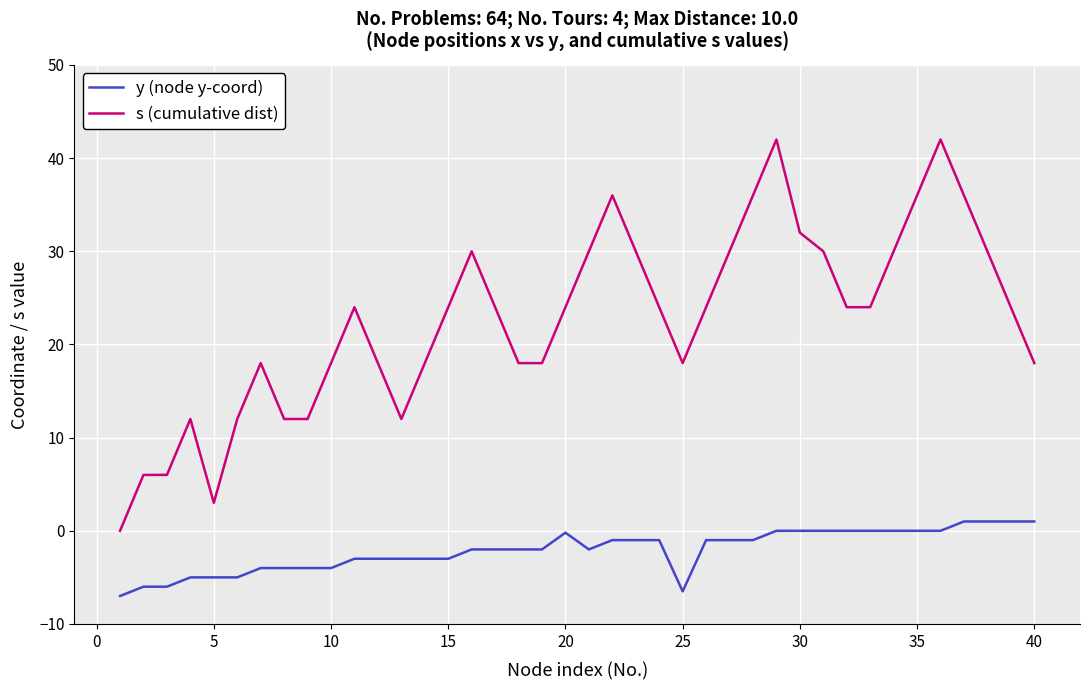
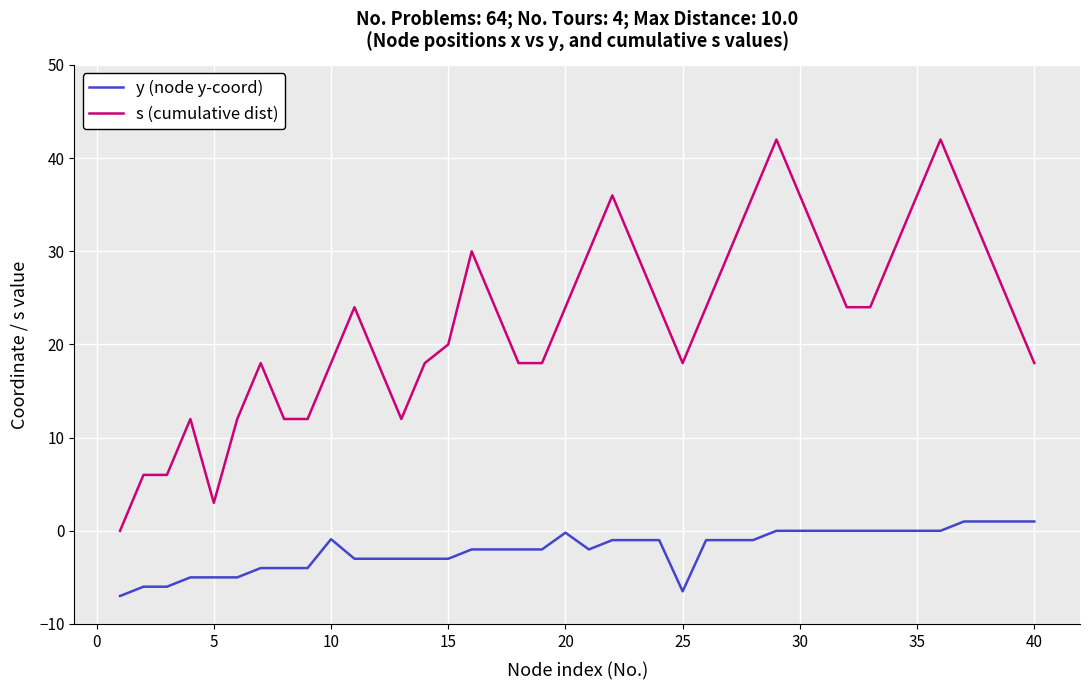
y (node y-coord), 10: -4 -> -1
s (cumulative dist), 15: 24 -> 20
s (cumulative dist), 30: 32 -> 36
